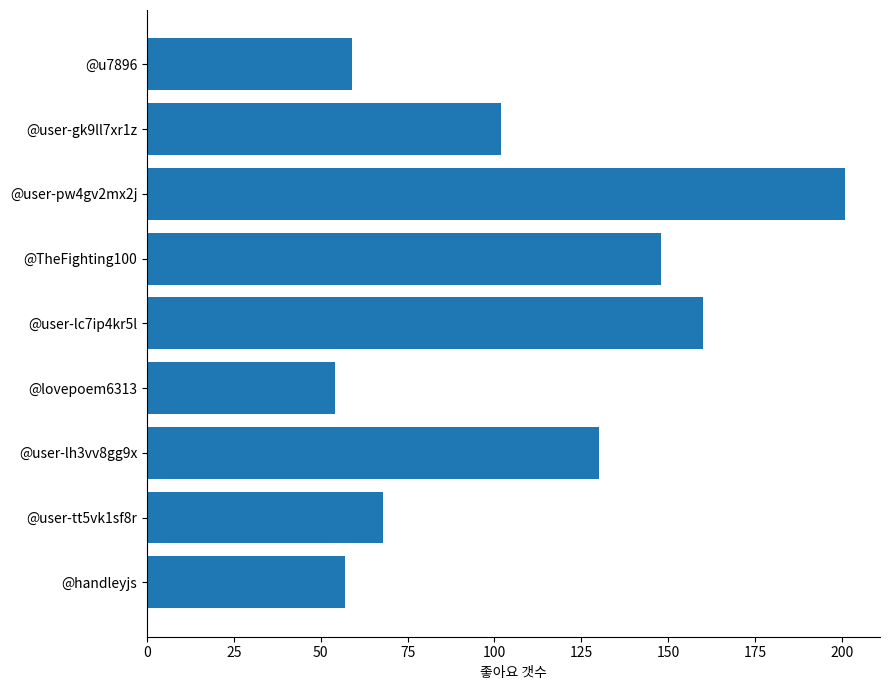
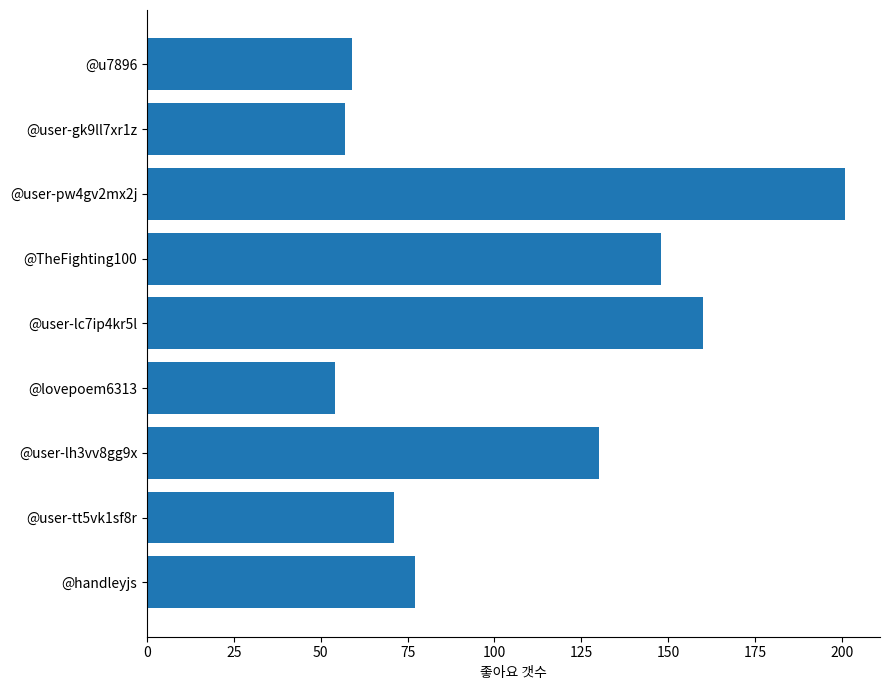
@user-gk9ll7xr1z: 102 -> 57
@user-tt5vk1sf8r: 68 -> 71
@handleyjs: 57 -> 77
